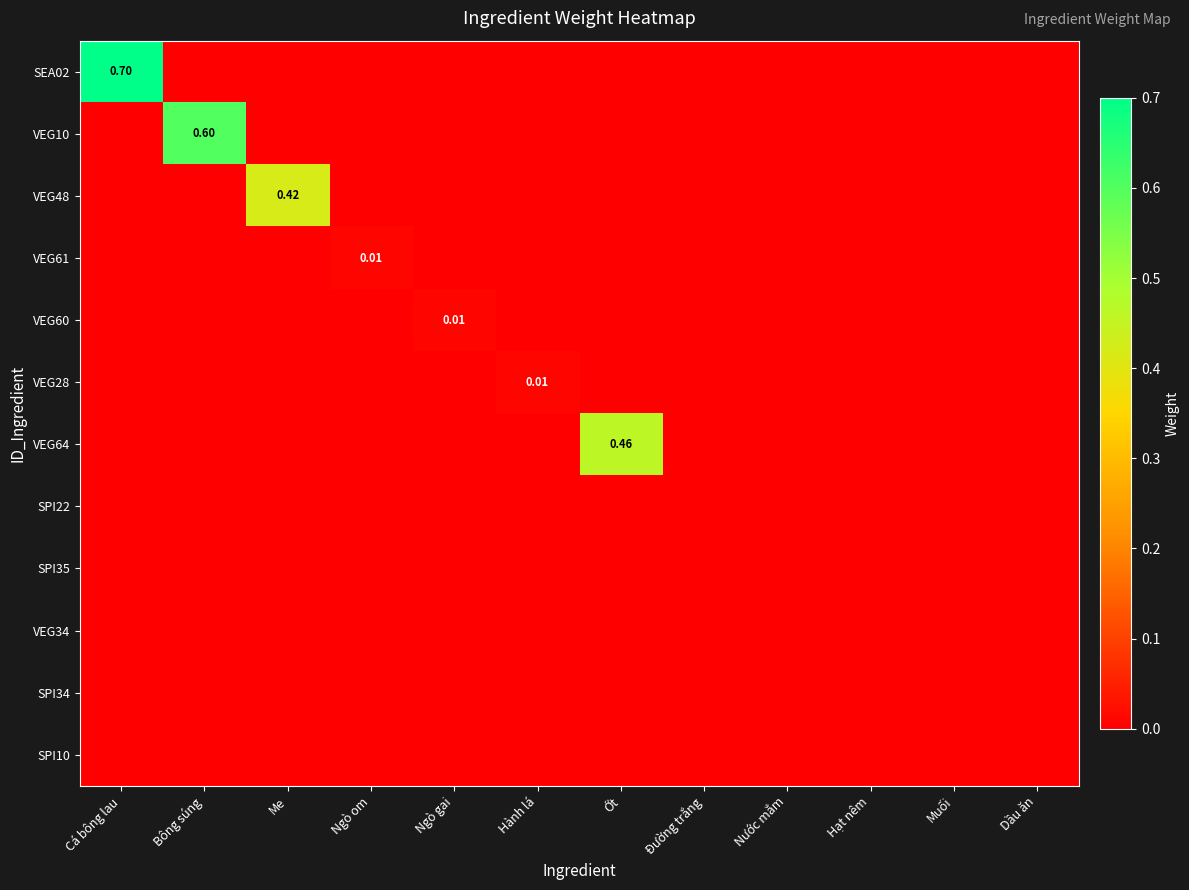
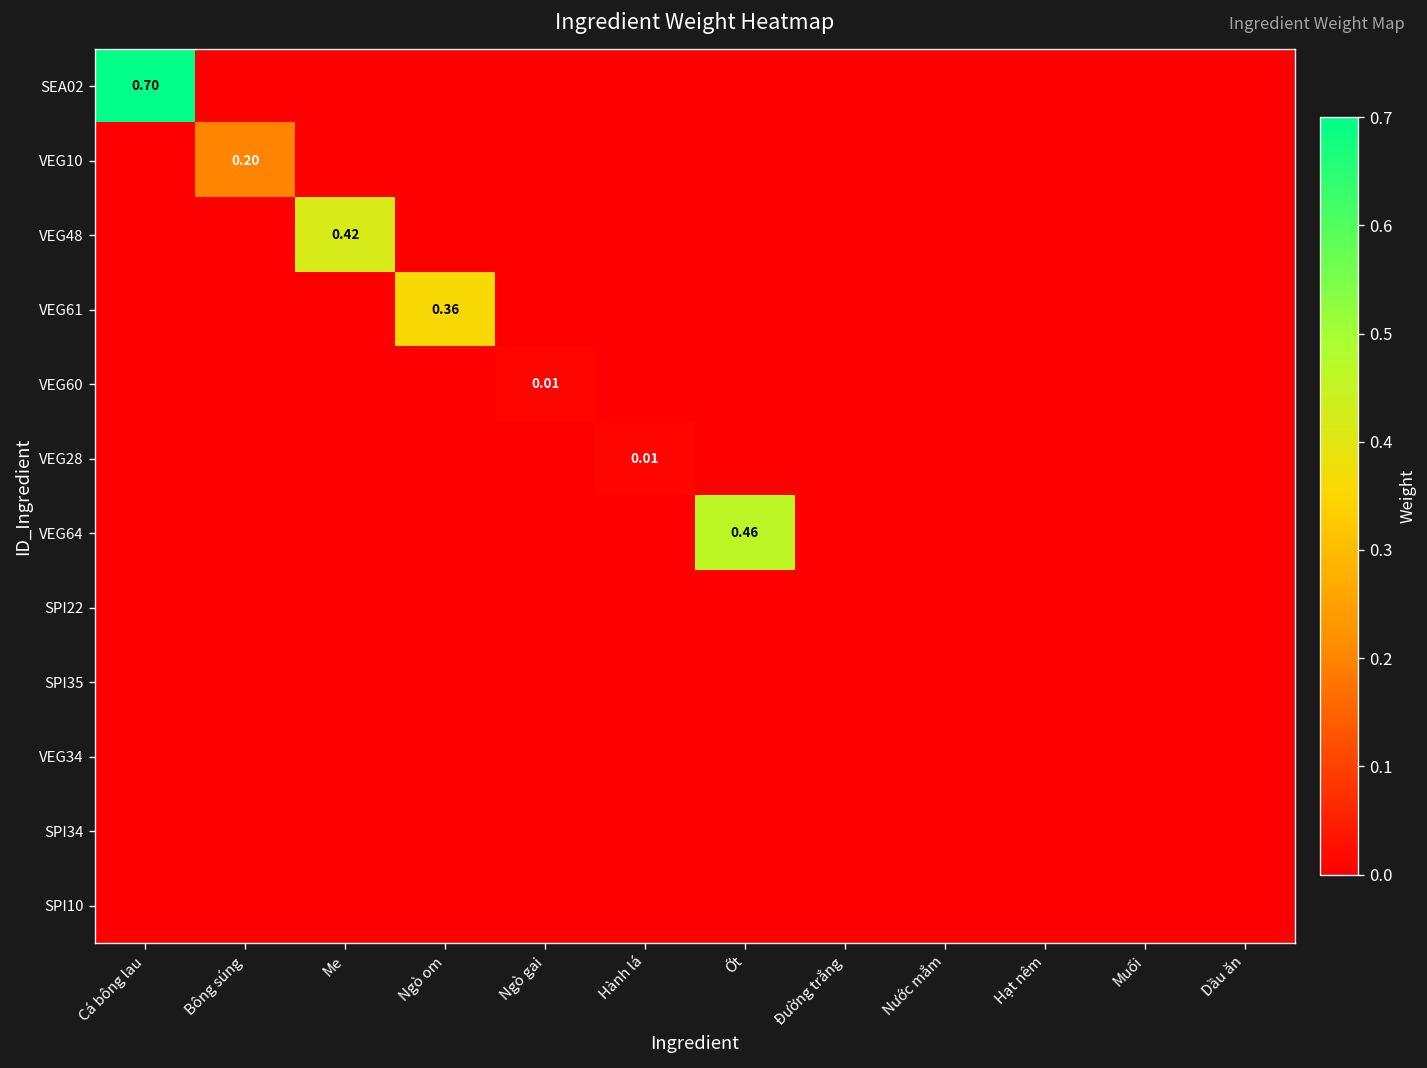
VEG10, Bông súng: 0.60 -> 0.20
VEG61, Ngò om: 0.01 -> 0.36
